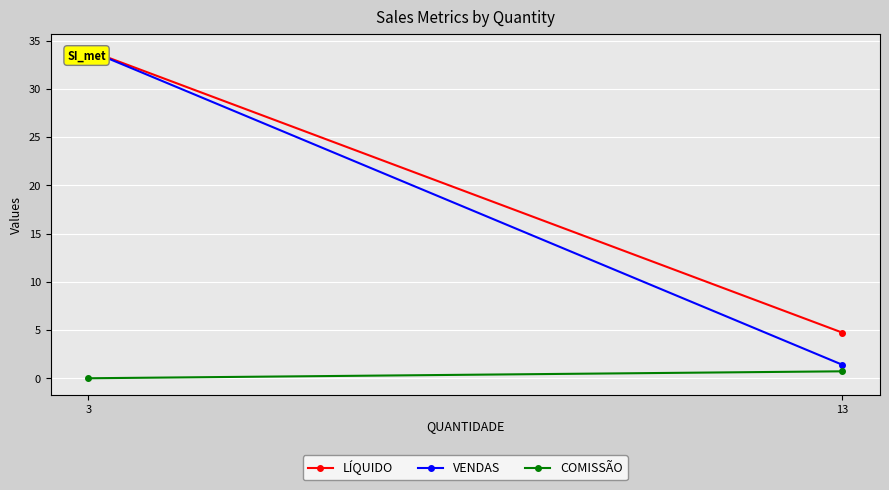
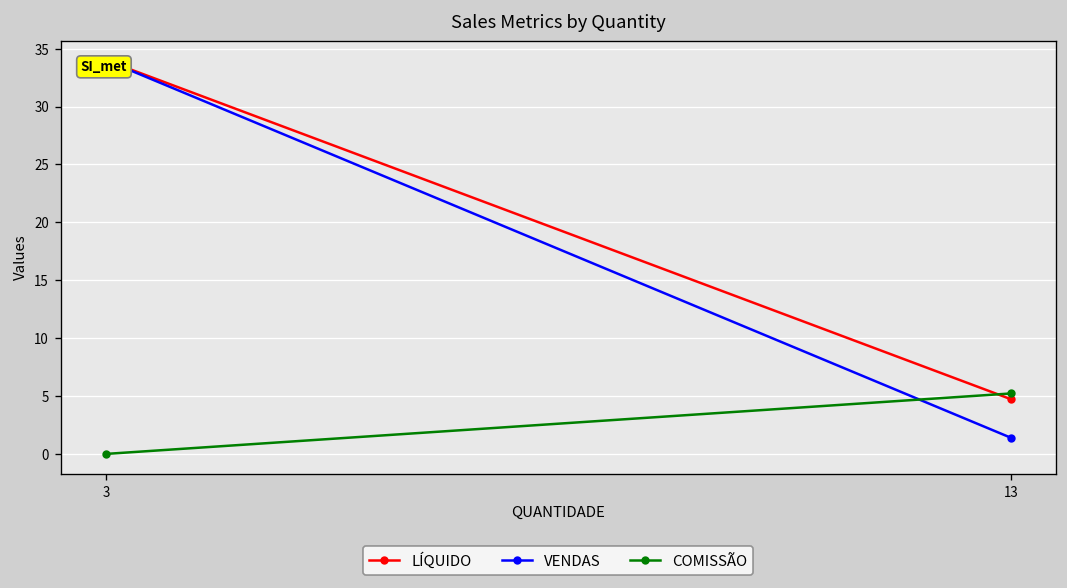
COMISSÃO, 13: 1 -> 5
